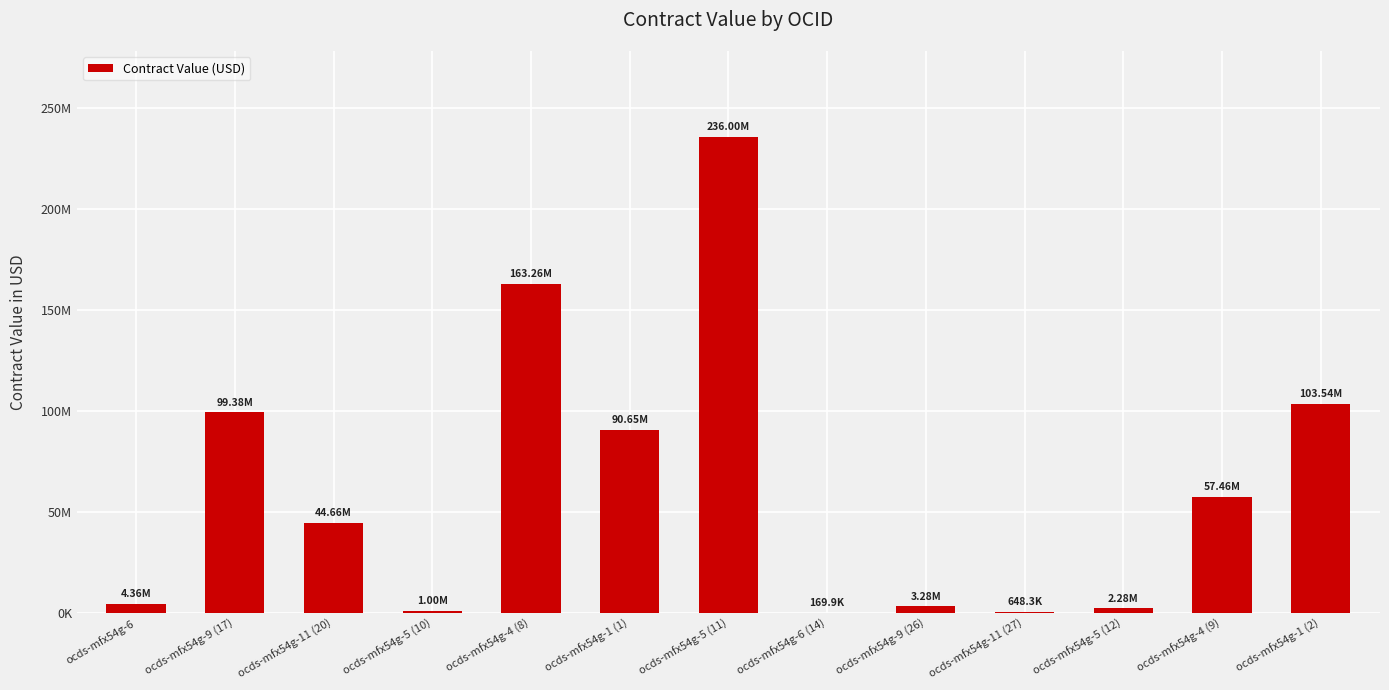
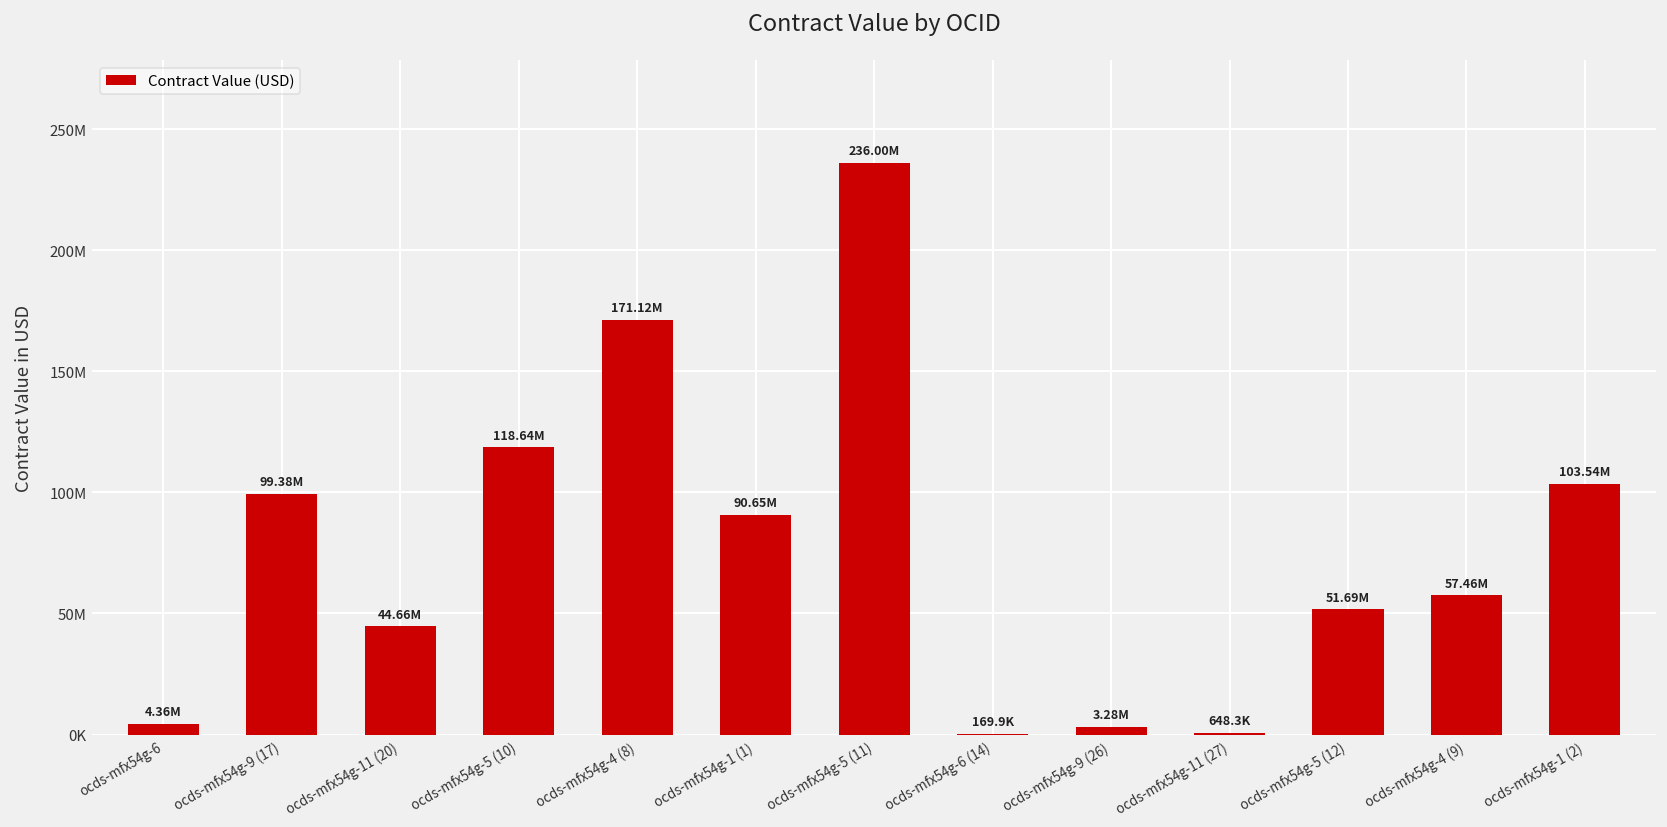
ocds-mfx54g-5 (10): 1.00M -> 118.64M
ocds-mfx54g-4 (8): 163.26M -> 171.12M
ocds-mfx54g-5 (12): 2.28M -> 51.69M
